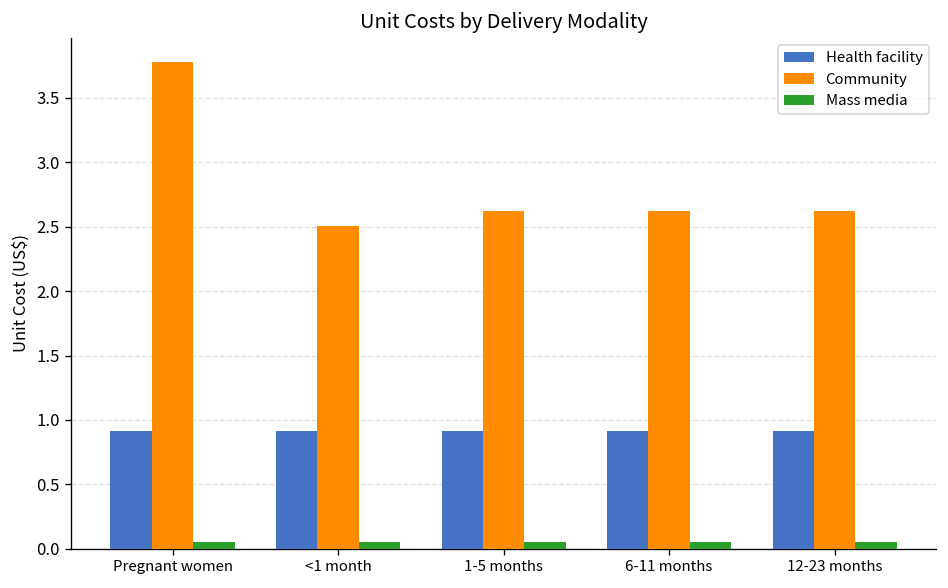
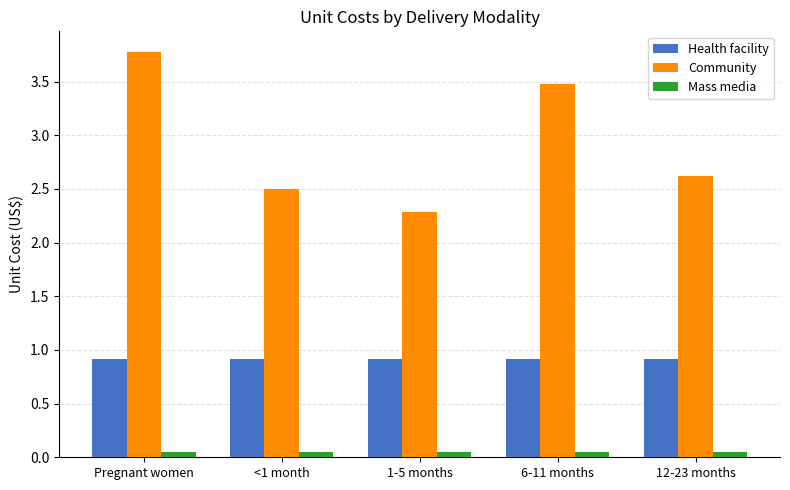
Community, 1-5 months: 2.62 -> 2.29
Community, 6-11 months: 2.62 -> 3.48
